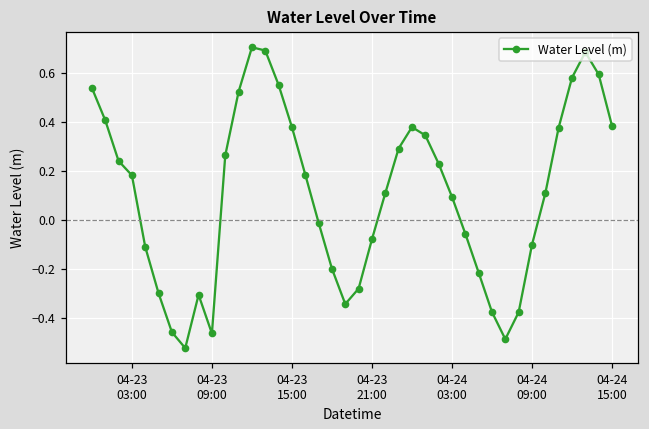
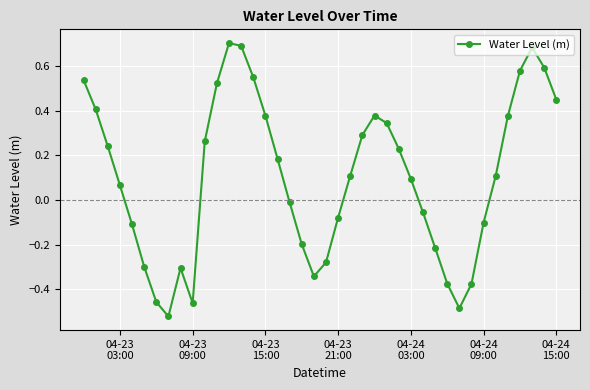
04-23 03:00: 0.18 -> 0.07
04-24 15:00: 0.38 -> 0.45
